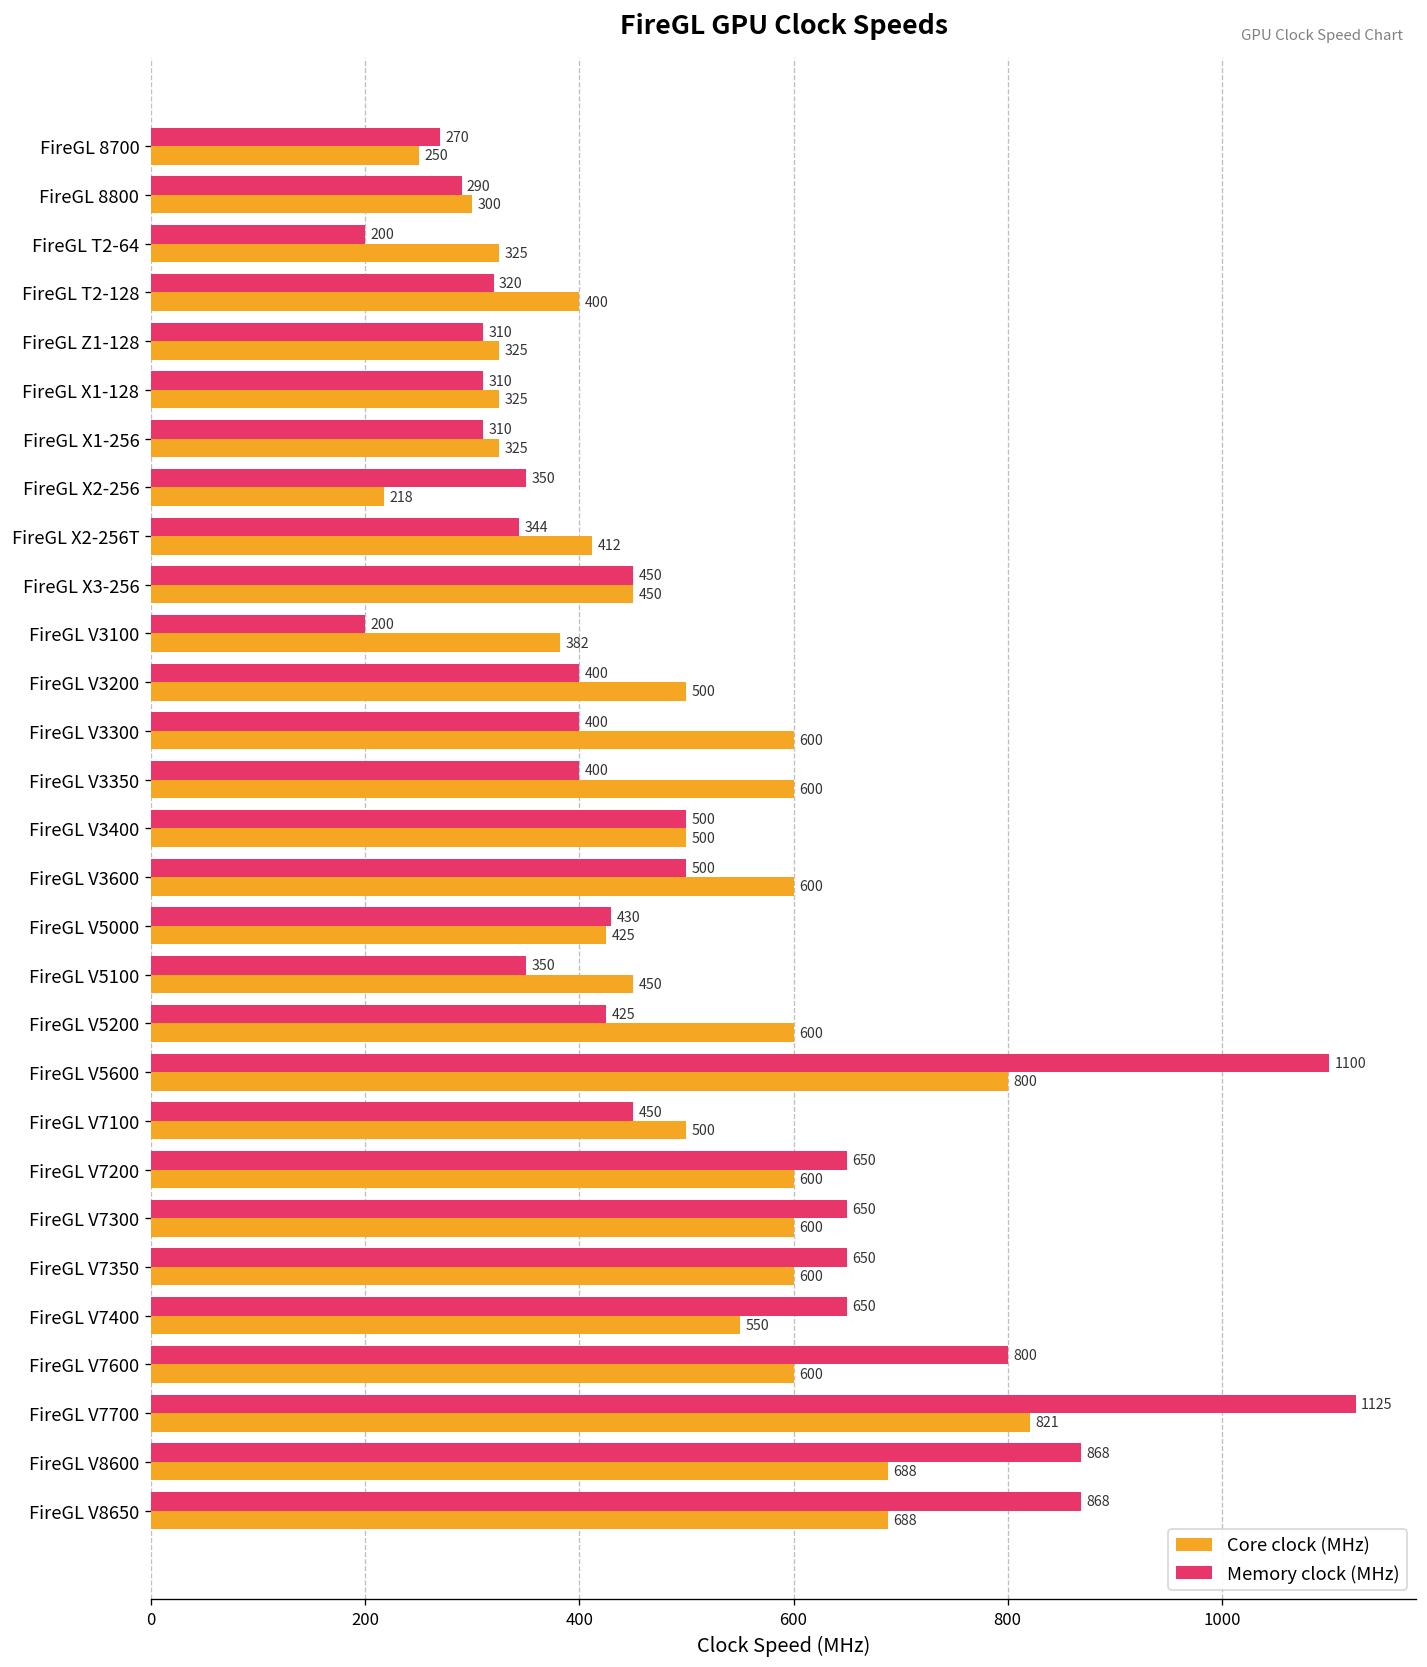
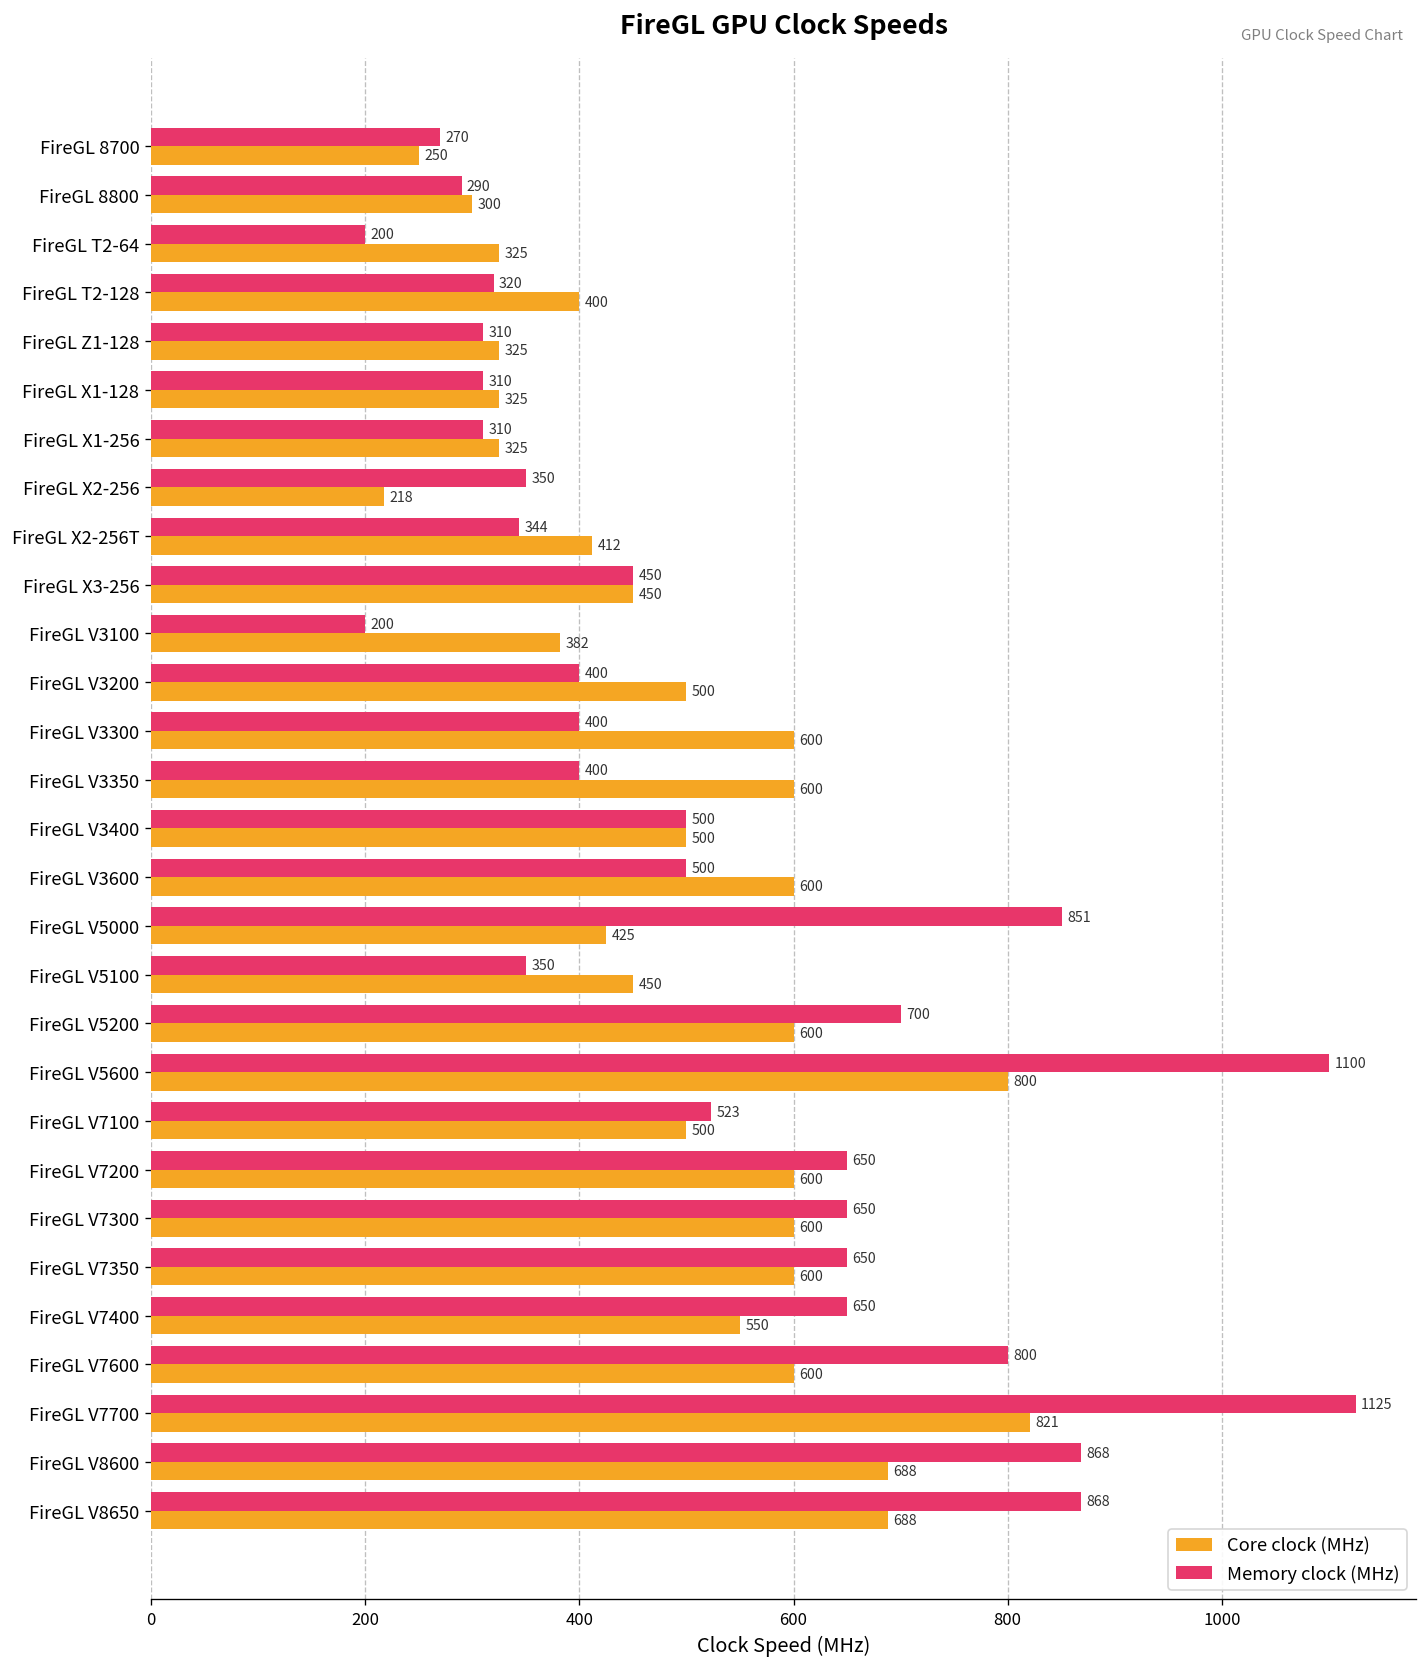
Memory clock (MHz), FireGL V5000: 430 -> 851
Memory clock (MHz), FireGL V5200: 425 -> 700
Memory clock (MHz), FireGL V7100: 450 -> 523
